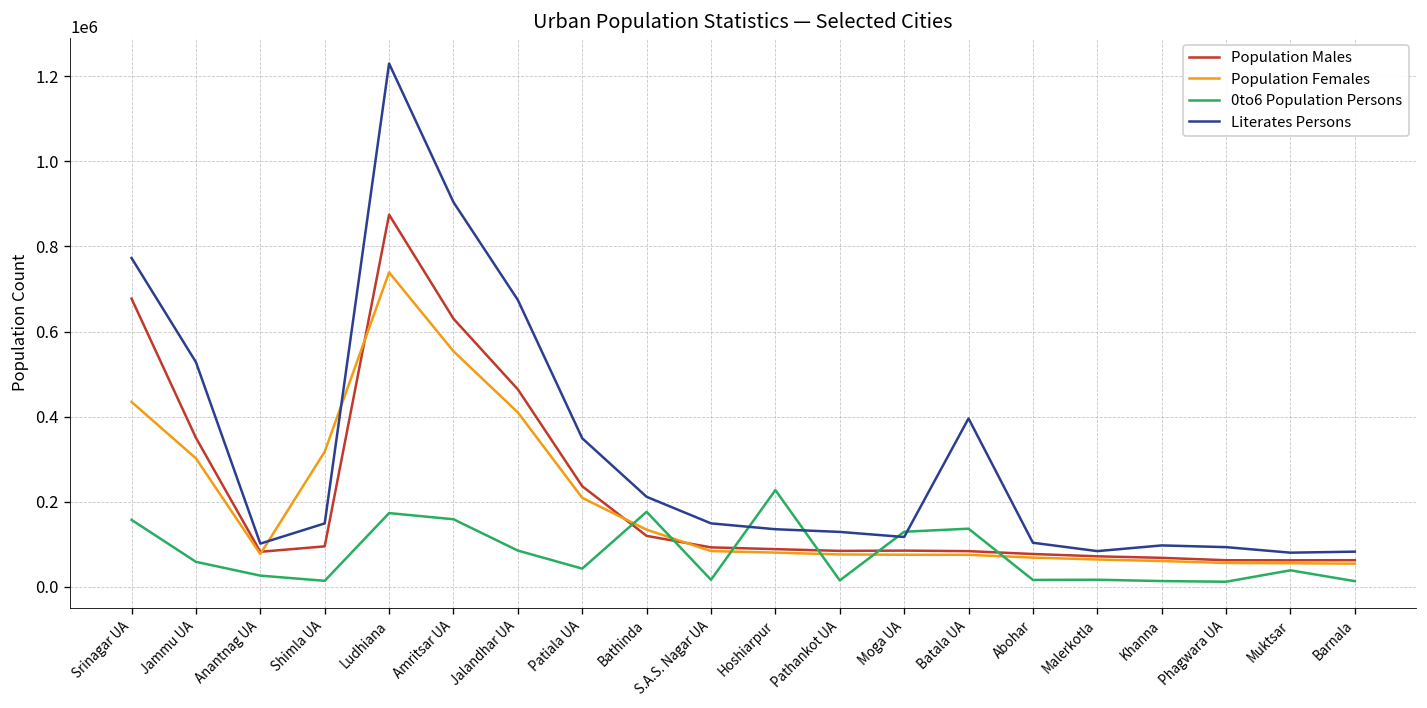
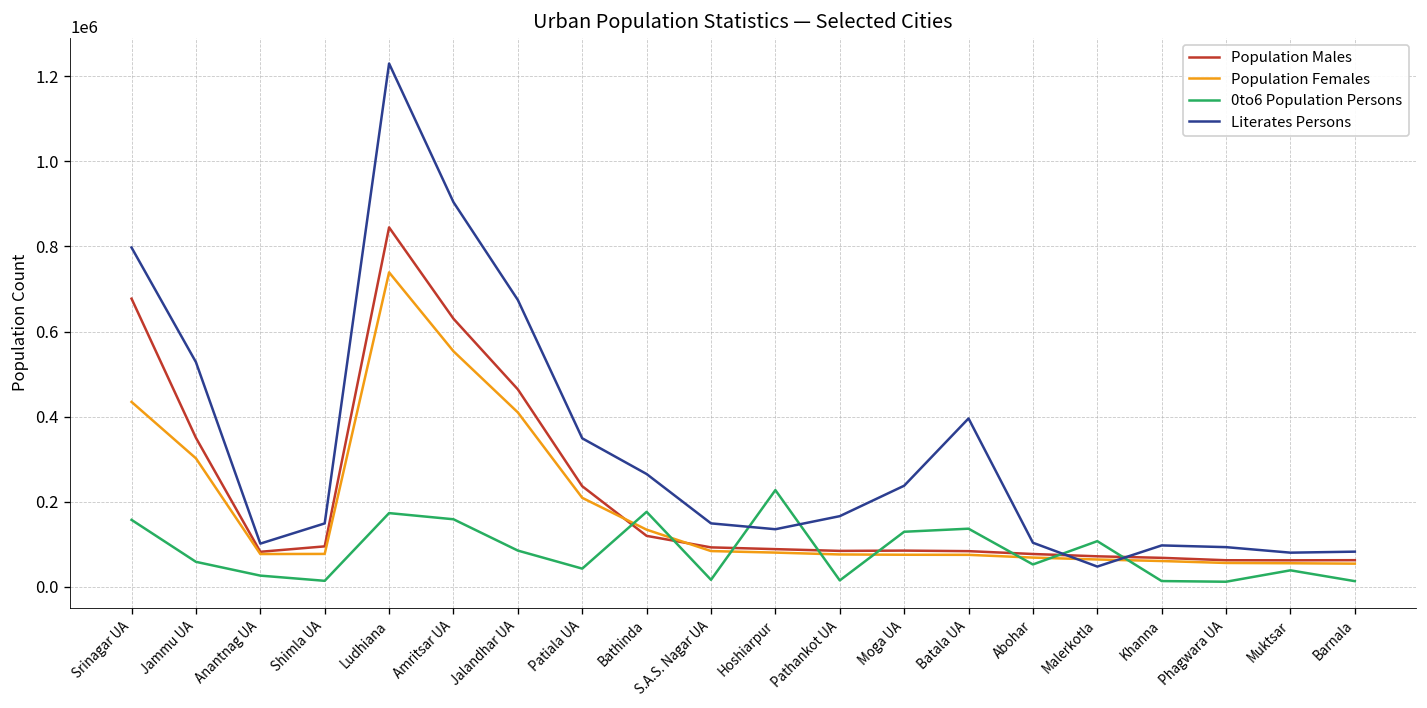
Literates Persons, Srinagar UA: 770000 -> 800000
Population Females, Shimla UA: 320000 -> 80000
Population Males, Ludhiana: 870000 -> 840000
Literates Persons, Bathinda: 210000 -> 260000
Literates Persons, Pathankot UA: 130000 -> 170000
Literates Persons, Moga UA: 120000 -> 240000
0to6 Population Persons, Abohar: 20000 -> 50000
0to6 Population Persons, Malerkotla: 20000 -> 110000
Literates Persons, Malerkotla: 80000 -> 50000
